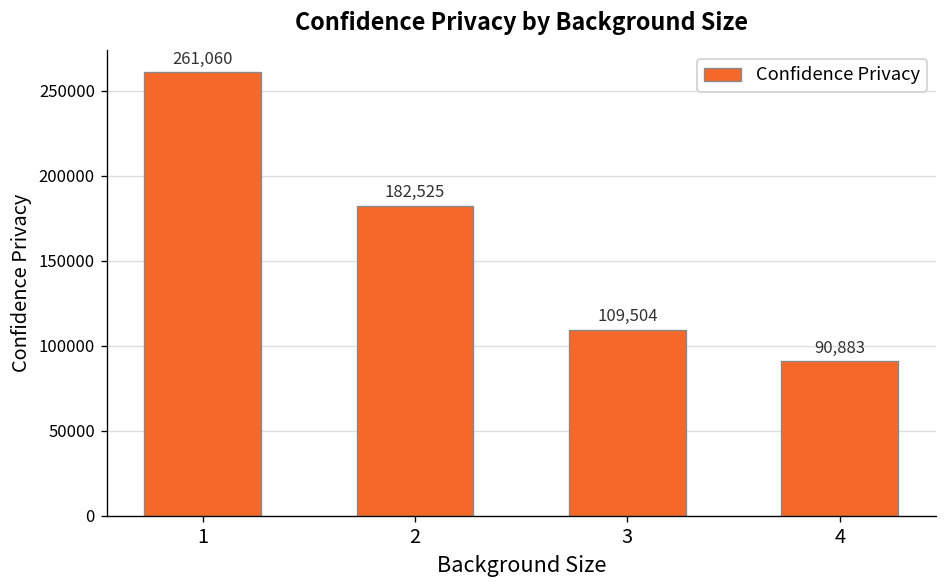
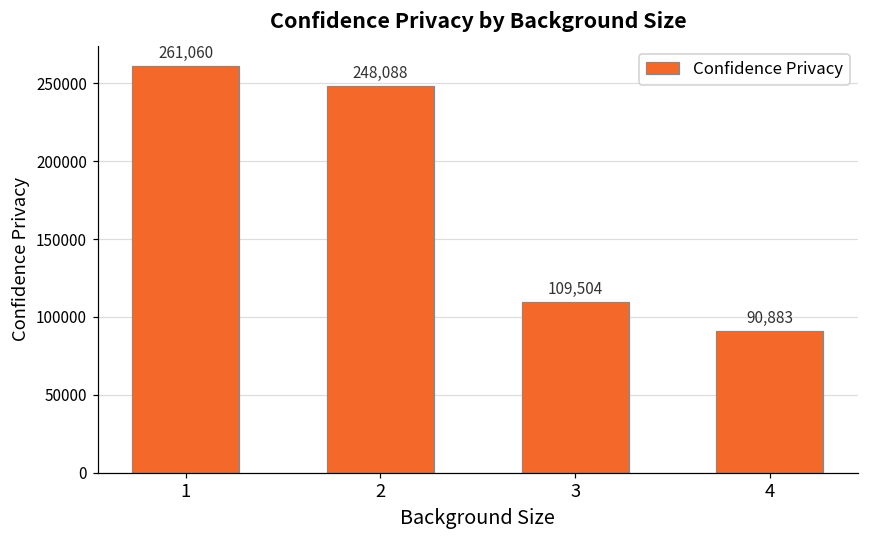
2: 182,525 -> 248,088
